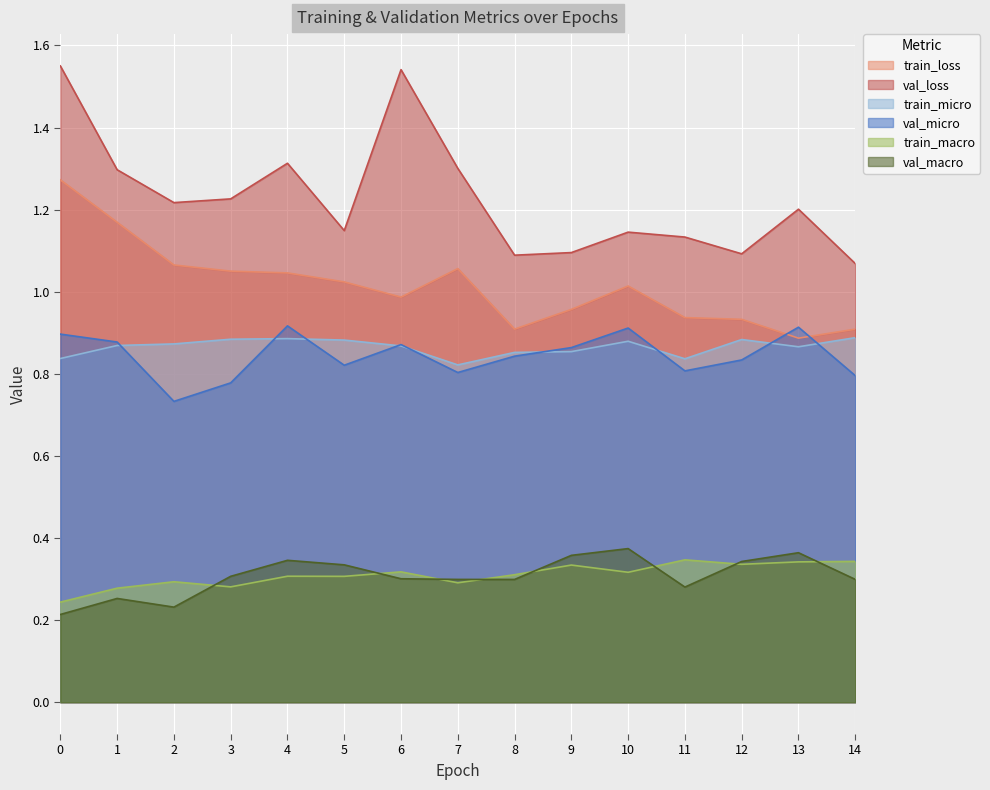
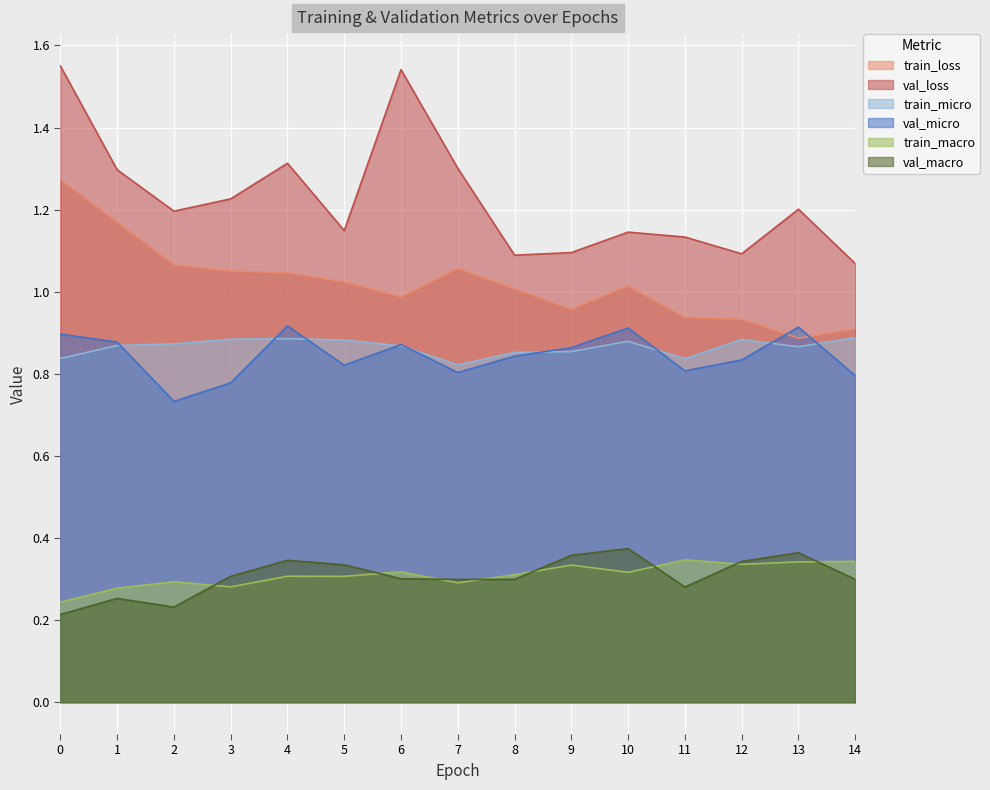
val_loss, 2: 1.22 -> 1.20
train_loss, 8: 0.91 -> 1.01
